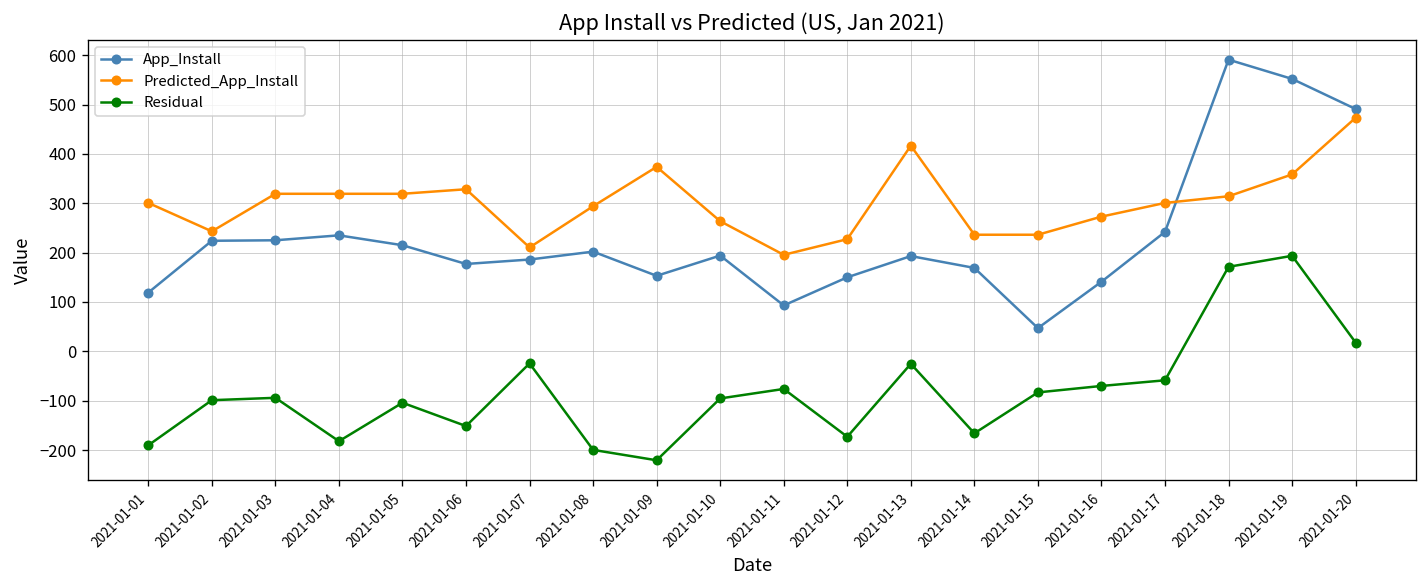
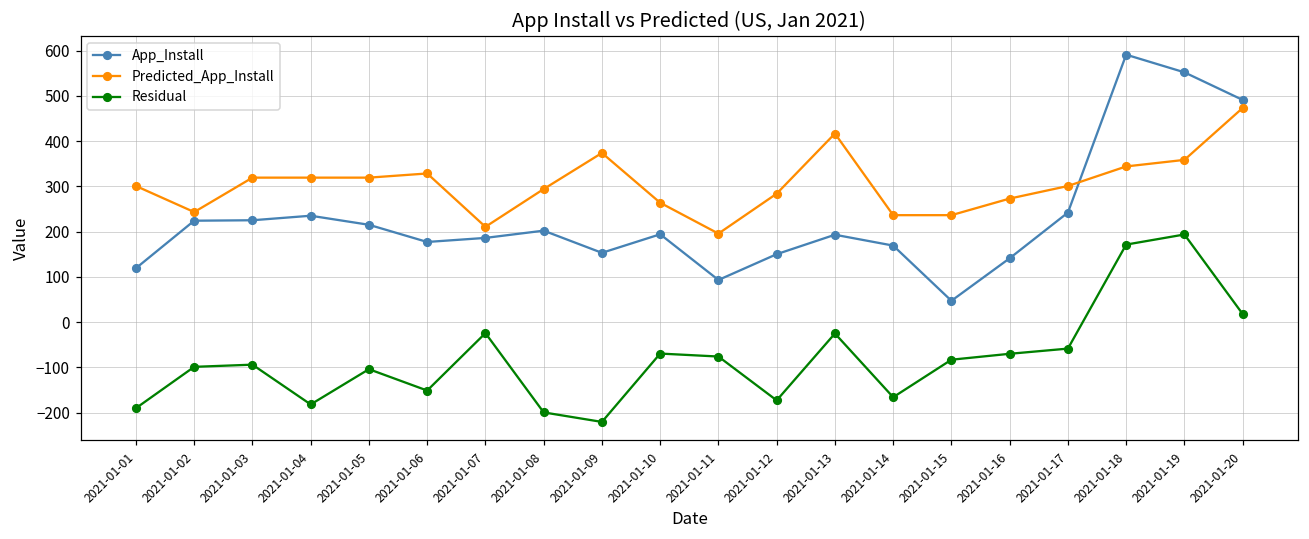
Residual, 2021-01-10: -100 -> -70
Predicted_App_Install, 2021-01-12: 230 -> 280
Predicted_App_Install, 2021-01-18: 310 -> 340
